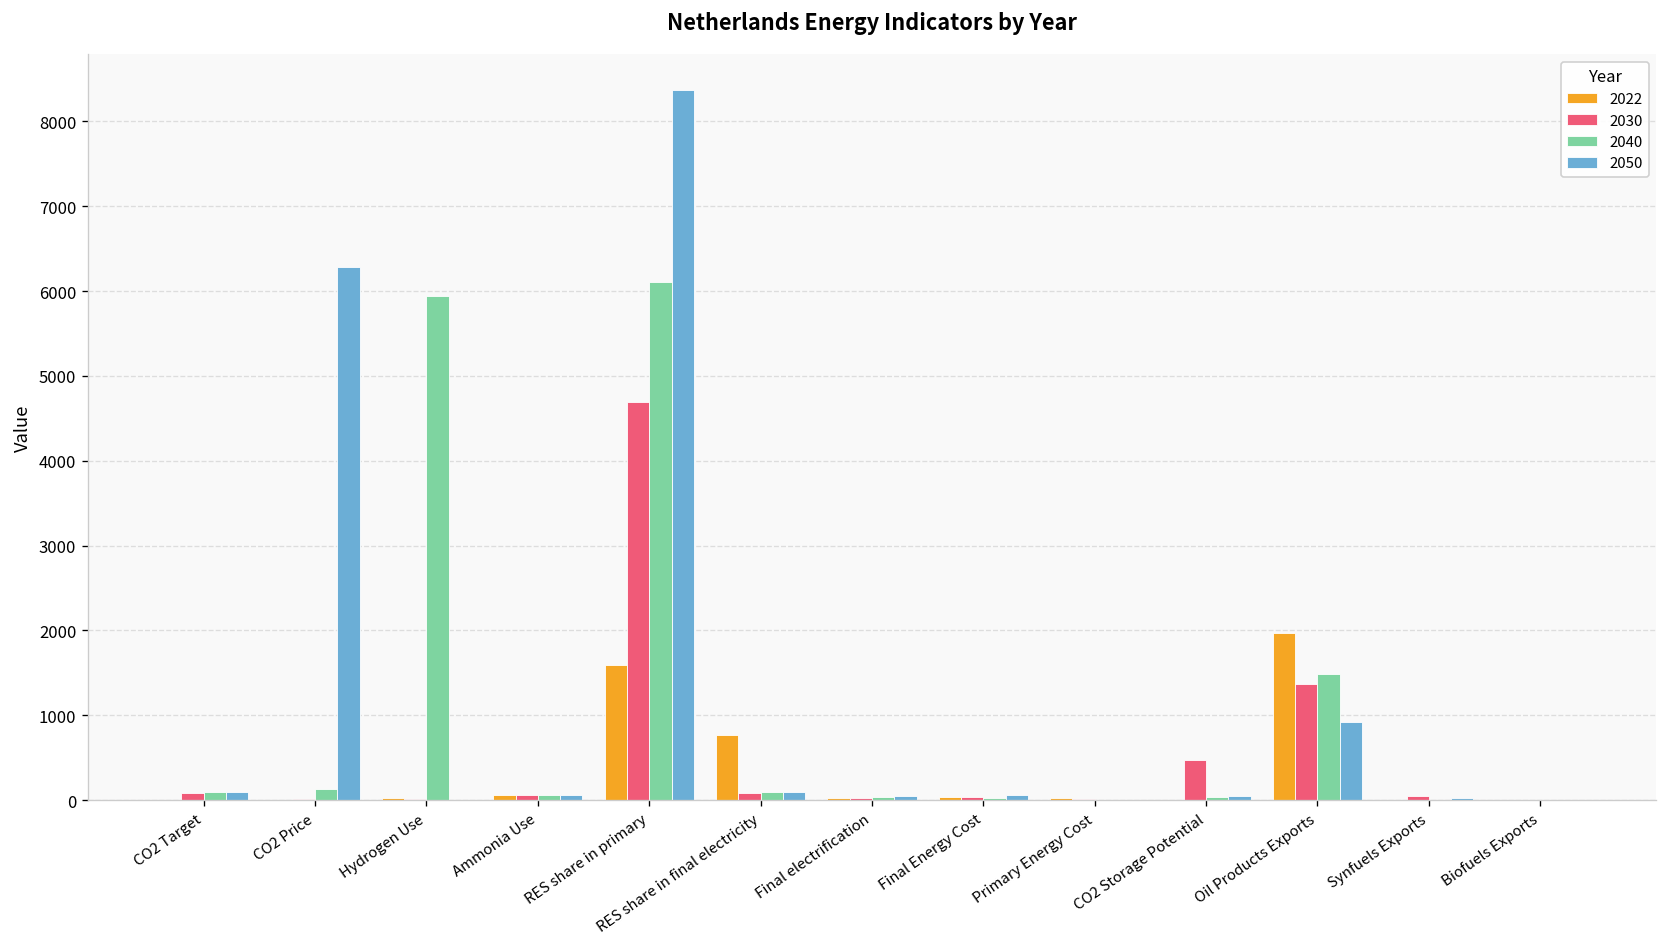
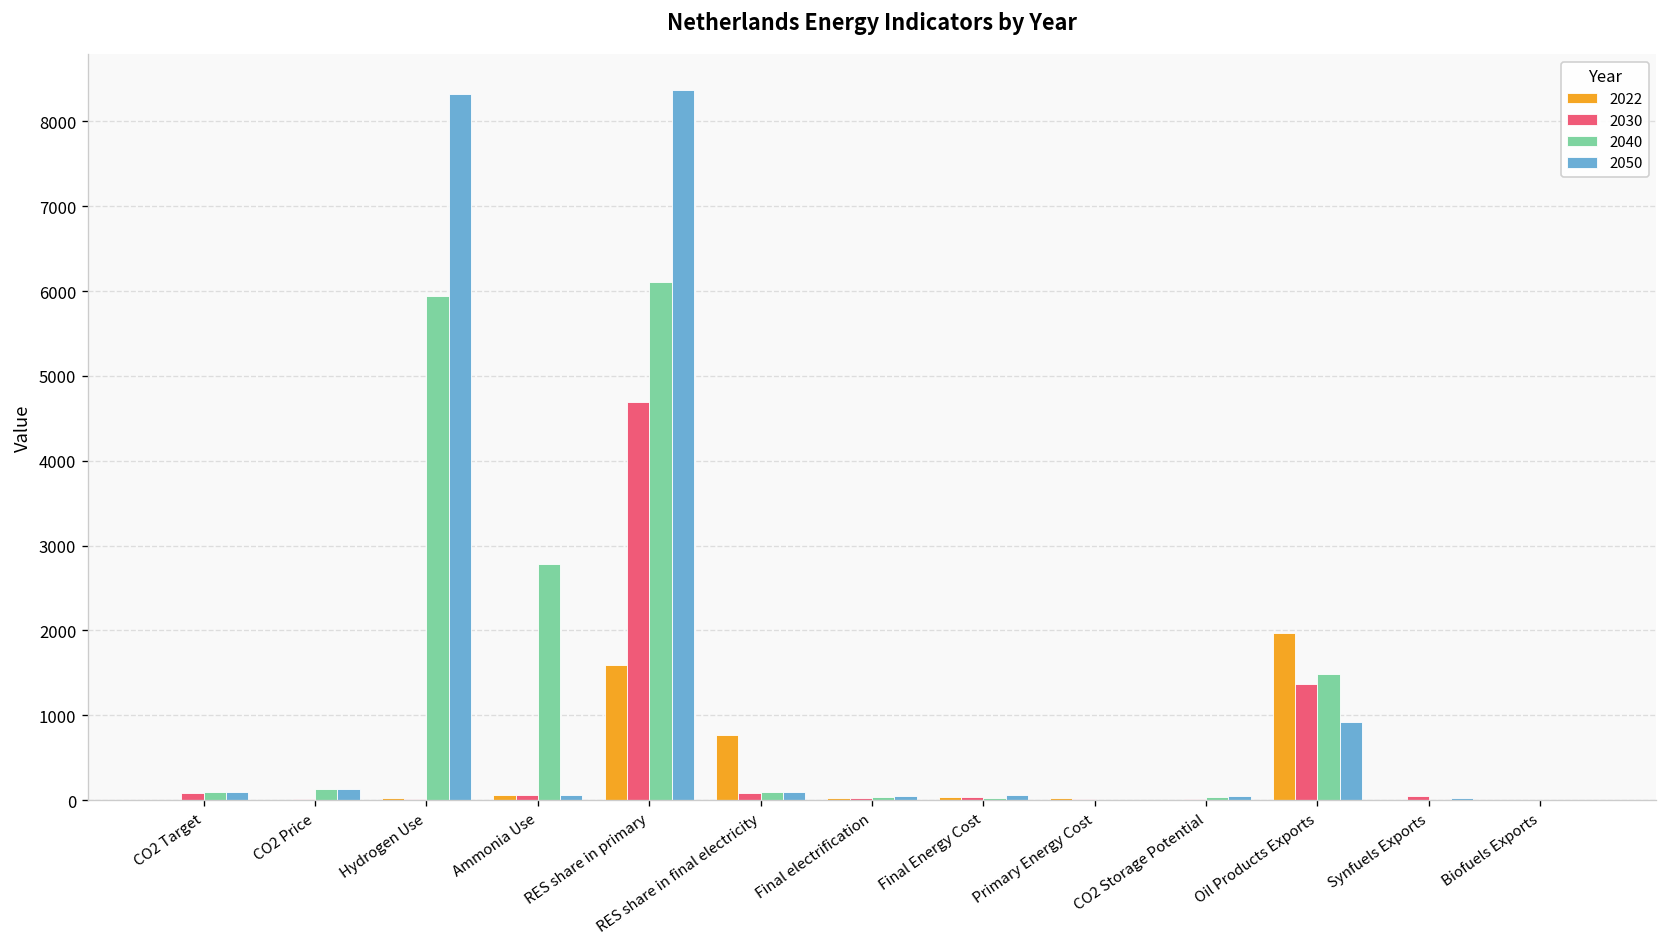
2050, CO2 Price: 6300 -> 100
2050, Hydrogen Use: 0 -> 8300
2040, Ammonia Use: 100 -> 2800
2030, CO2 Storage Potential: 500 -> 0
